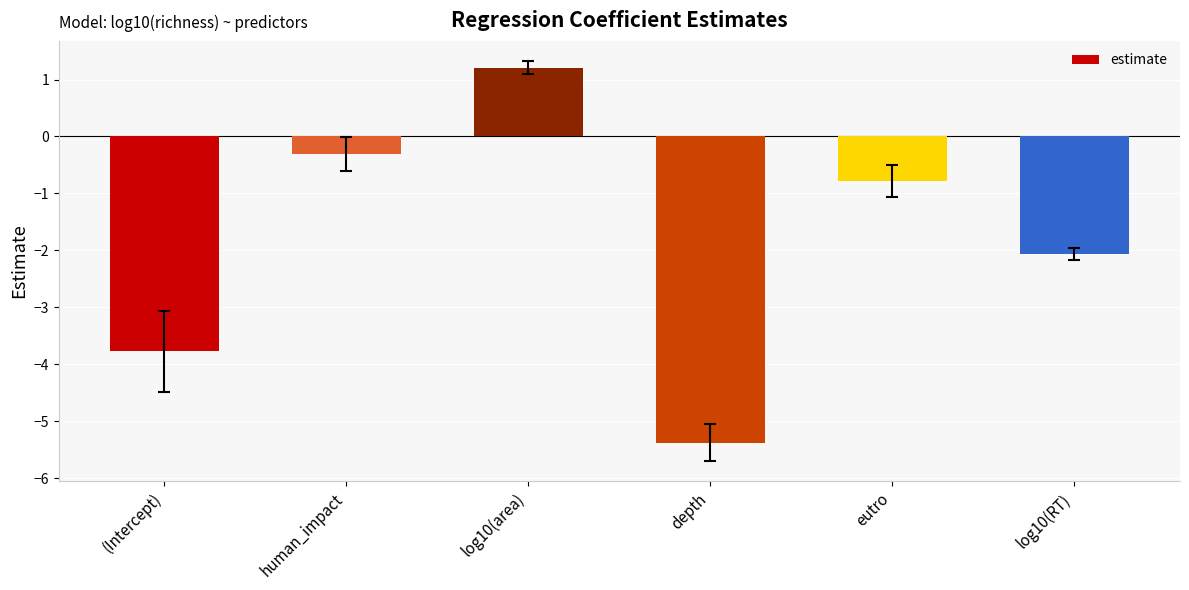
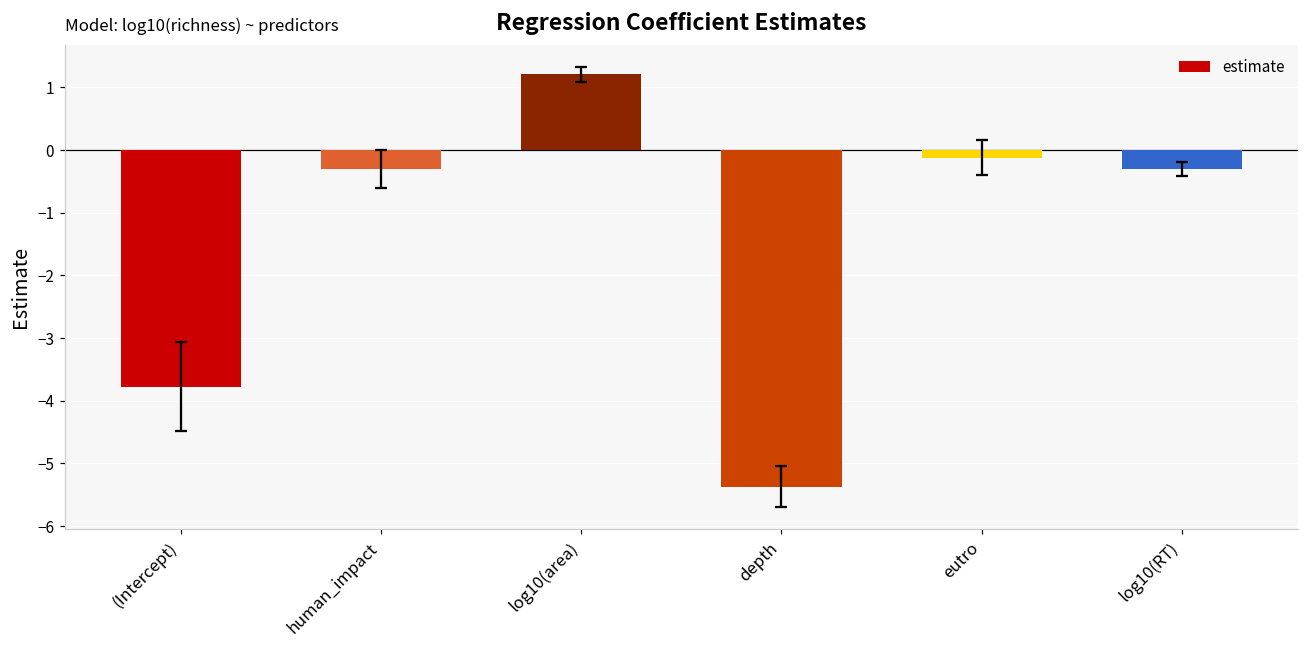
estimate, eutro: -0.8 -> -0.1
estimate, log10(RT): -2.1 -> -0.3
